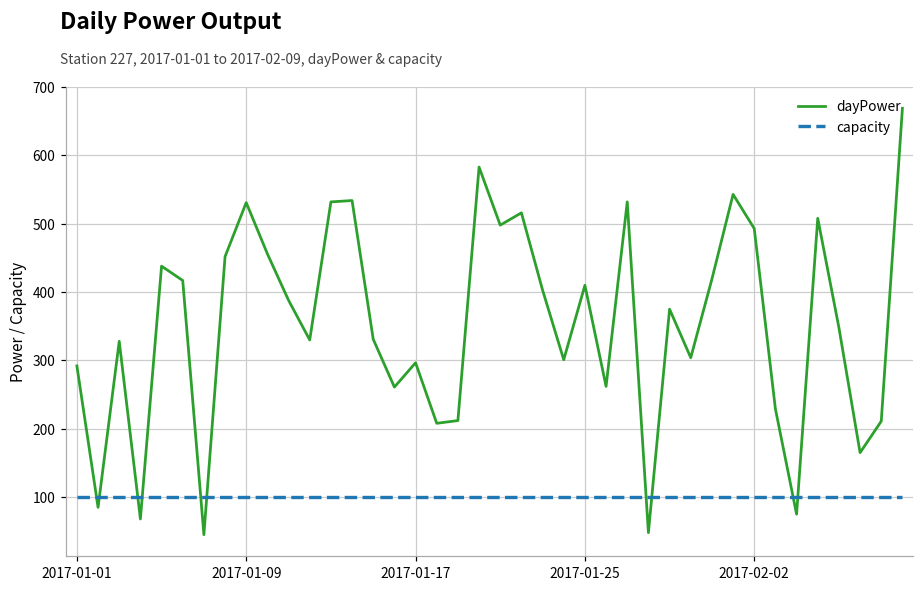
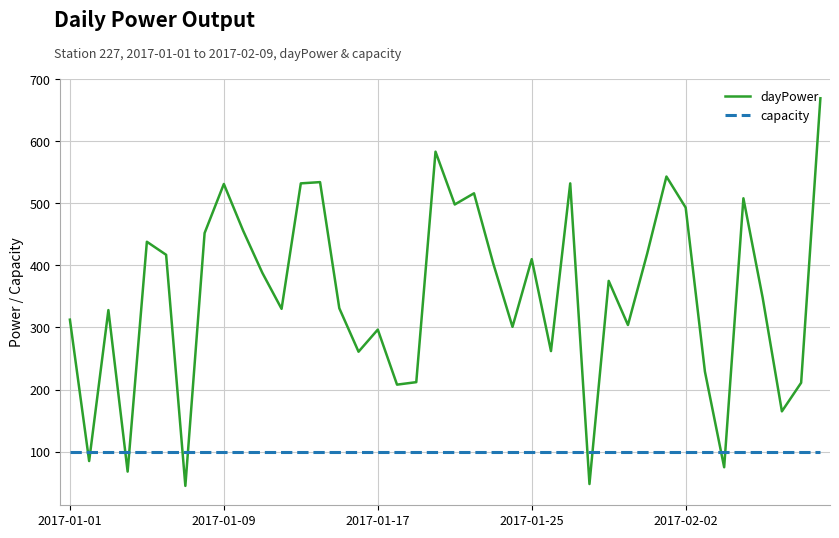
dayPower, 2017-01-01: 290 -> 310
